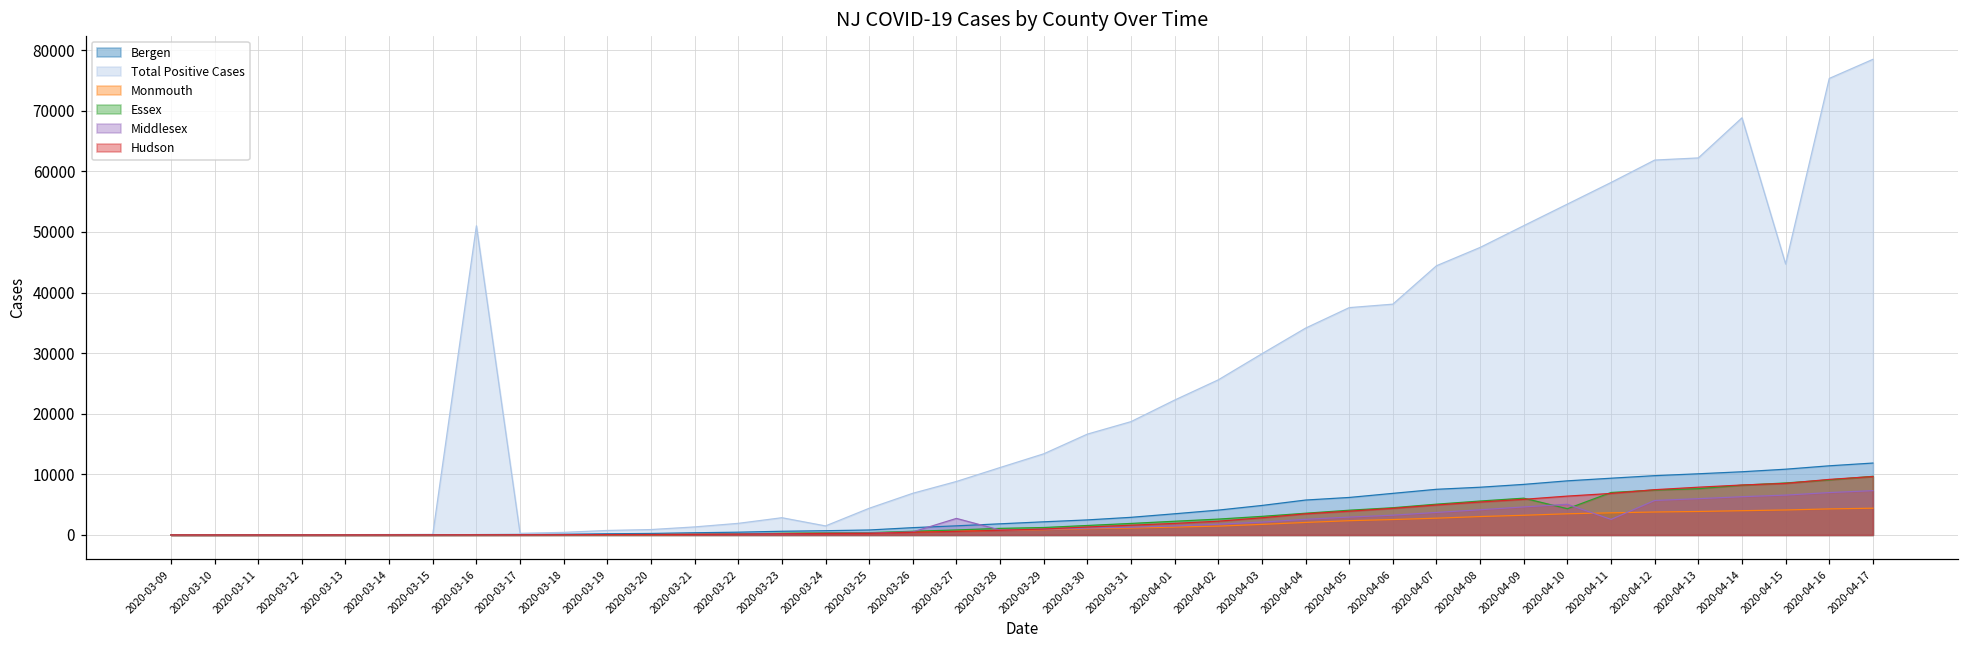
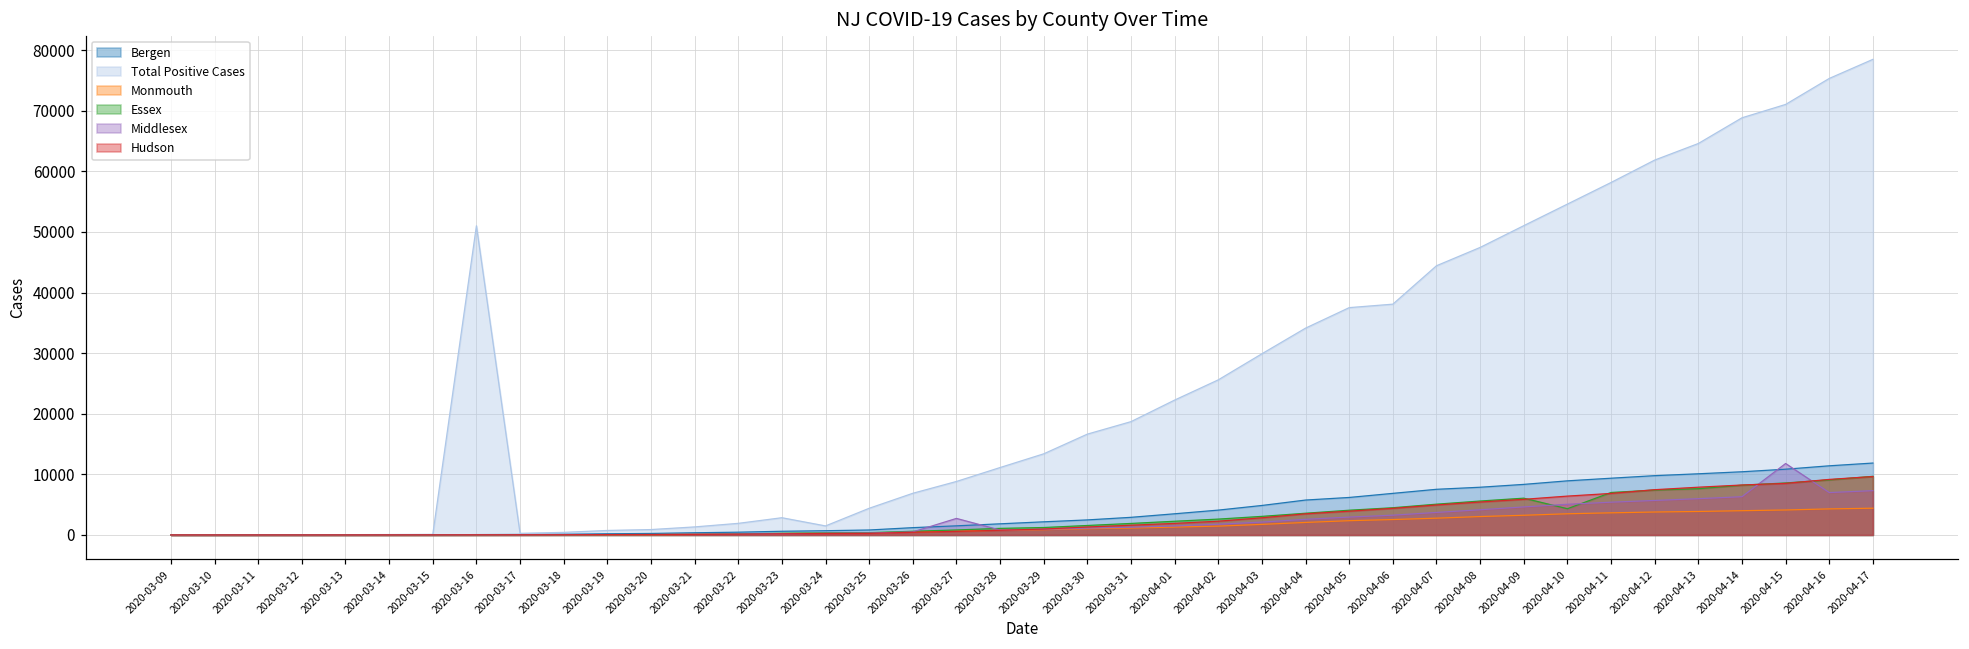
Middlesex, 2020-04-11: 3000 -> 5000
Total Positive Cases, 2020-04-13: 62000 -> 65000
Total Positive Cases, 2020-04-15: 45000 -> 71000
Middlesex, 2020-04-15: 7000 -> 12000
